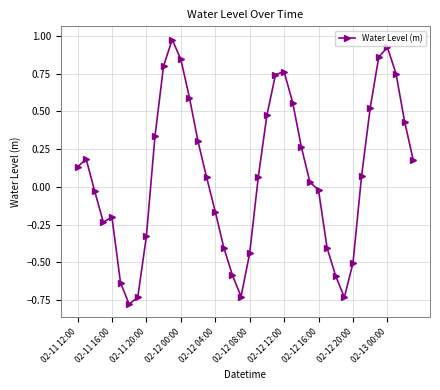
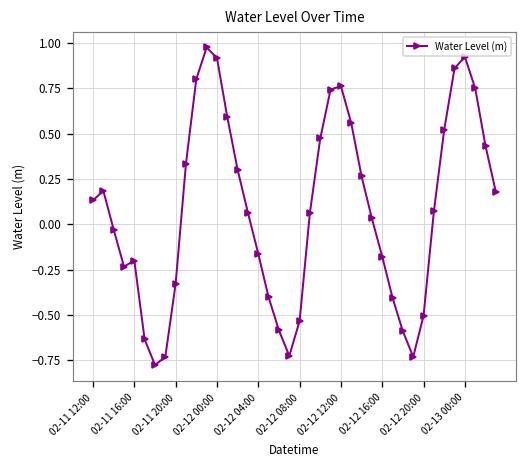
02-12 00:00: 0.84 -> 0.92
02-12 08:00: -0.44 -> -0.53
02-12 16:00: -0.02 -> -0.18
